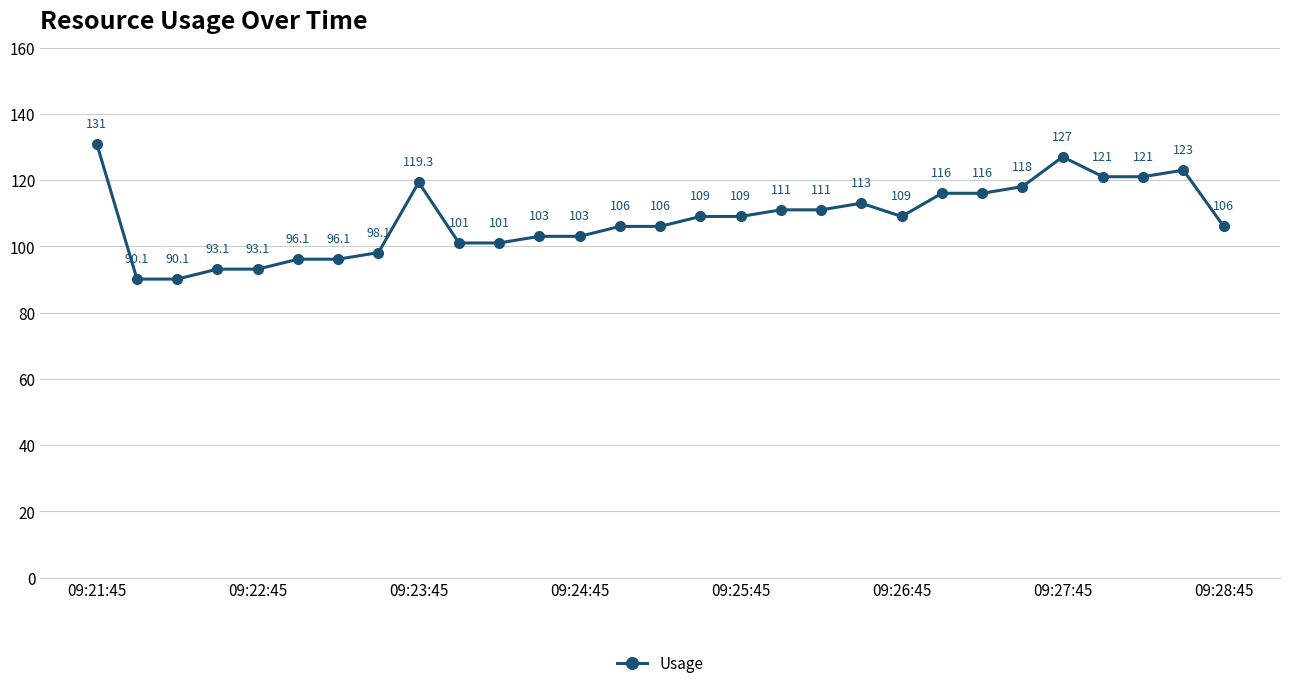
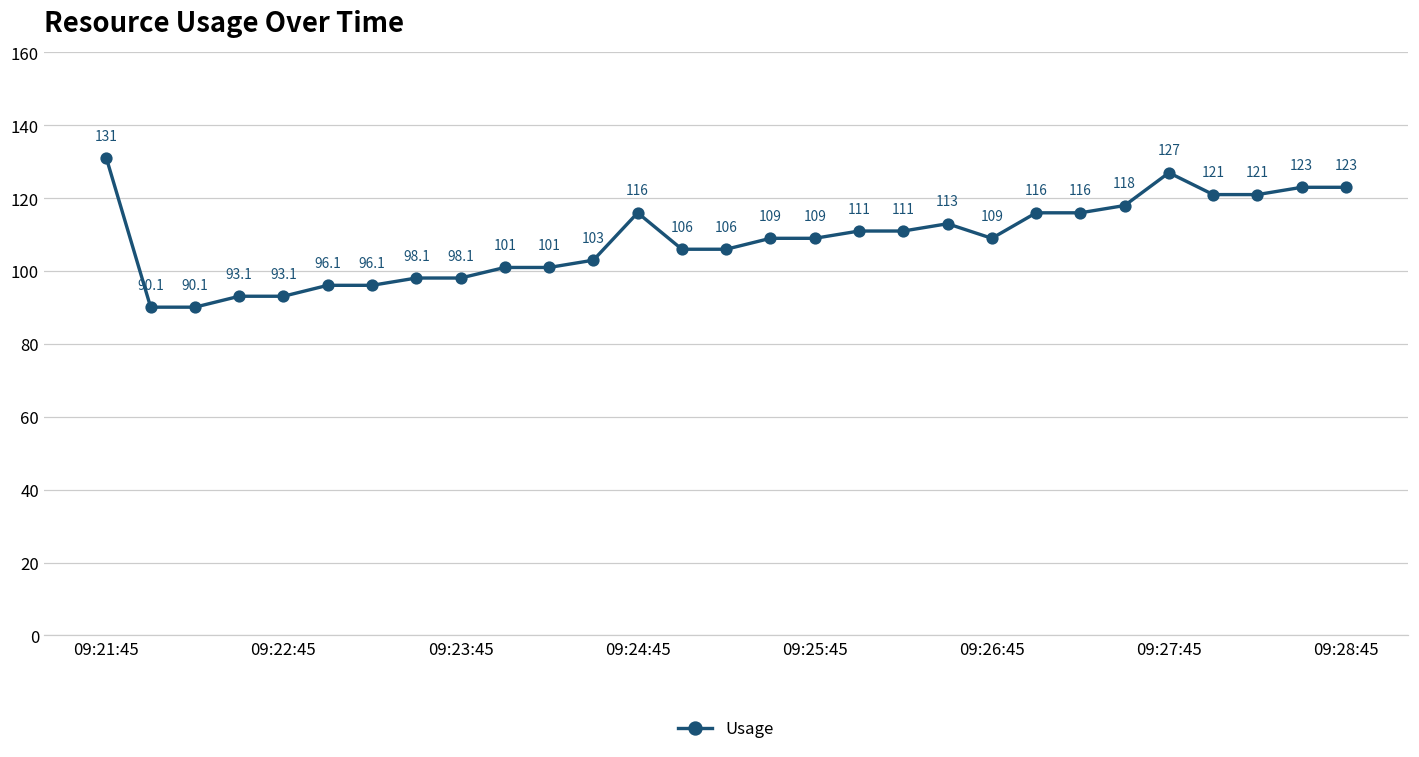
09:23:45: 119.3 -> 98.1
09:24:45: 103 -> 116
09:28:45: 106 -> 123
